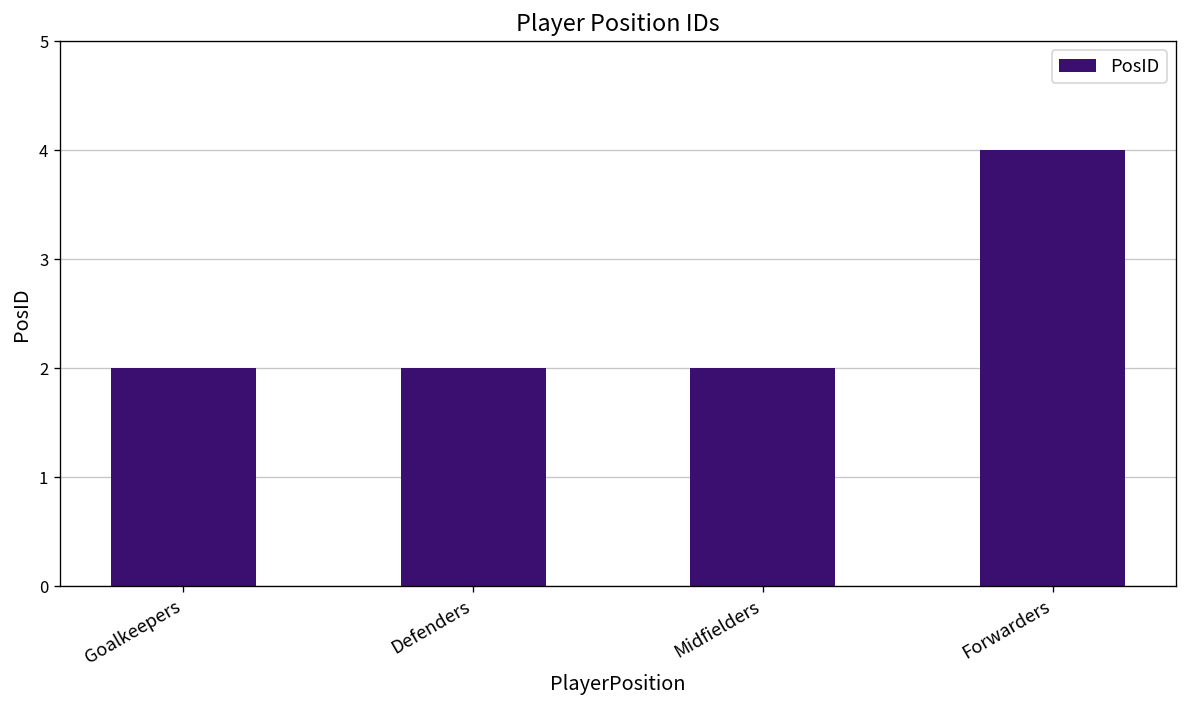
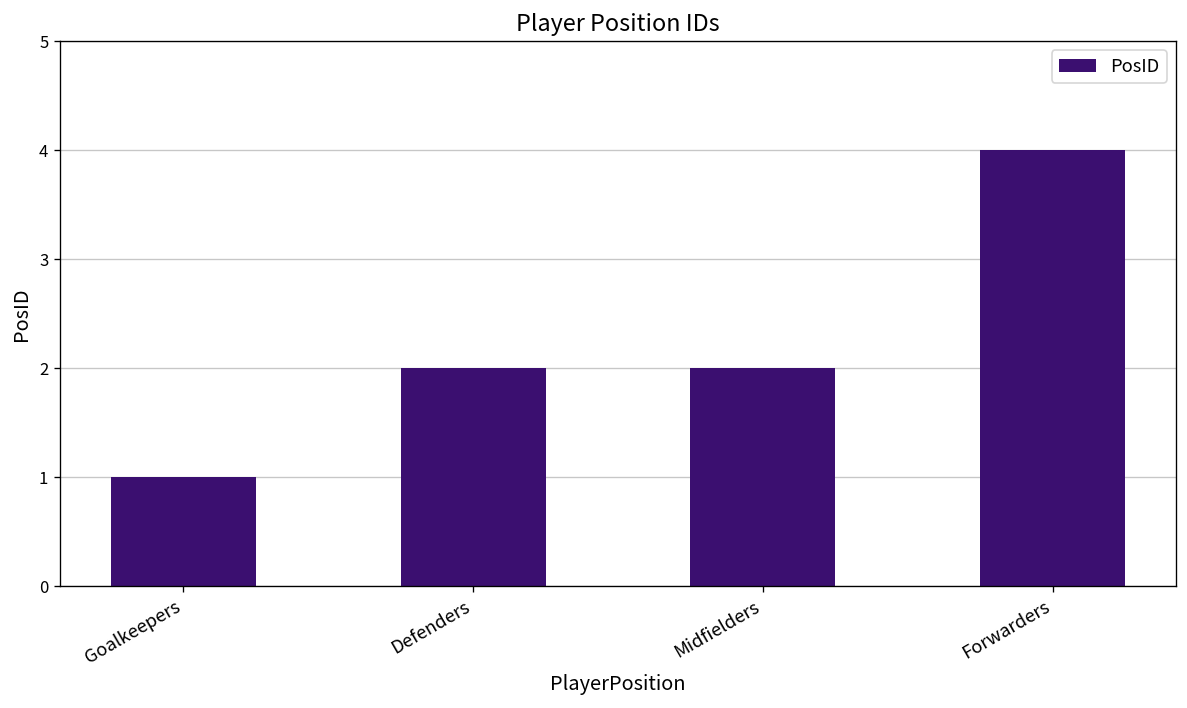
Goalkeepers: 2 -> 1
